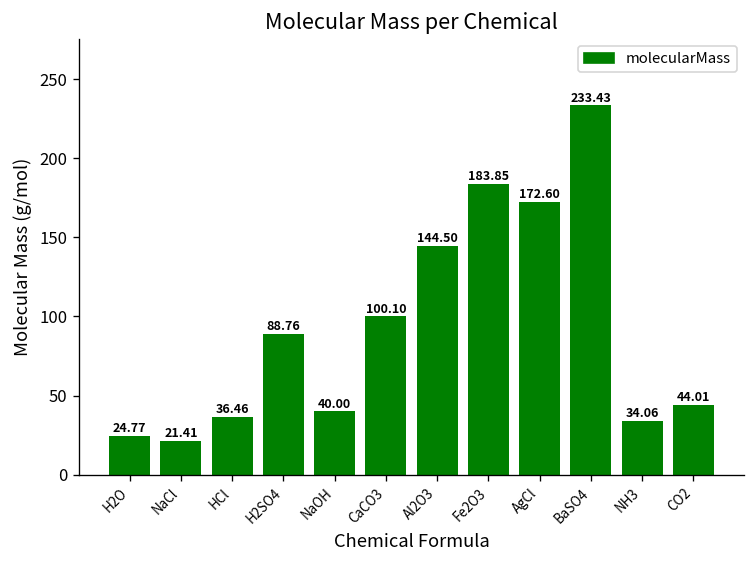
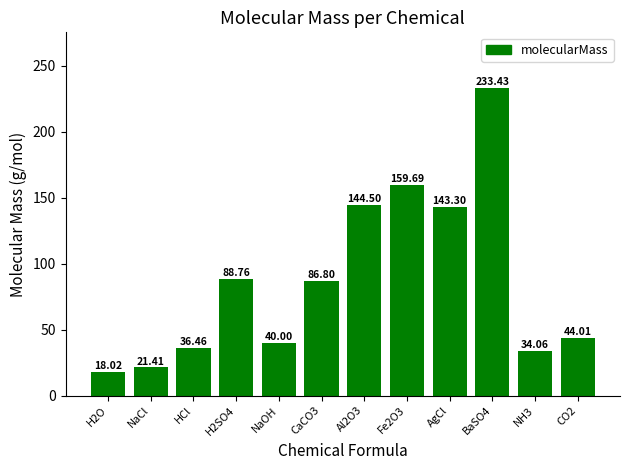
H2O: 24.77 -> 18.02
CaCO3: 100.10 -> 86.80
Fe2O3: 183.85 -> 159.69
AgCl: 172.60 -> 143.30
